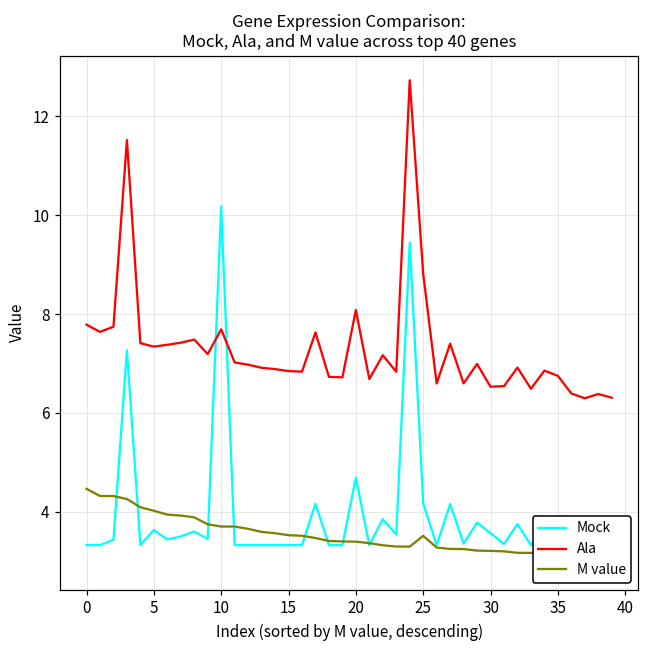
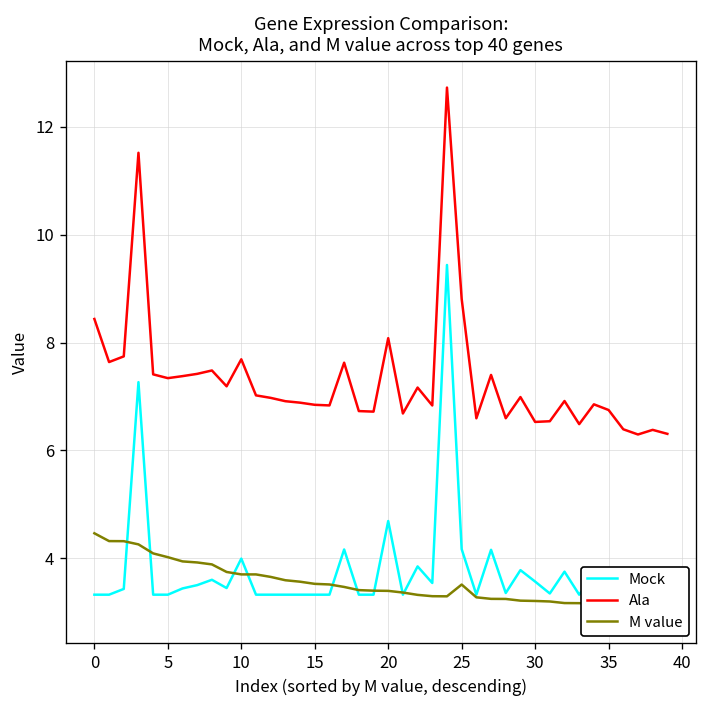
Ala, 0: 7.8 -> 8.4
Mock, 5: 3.6 -> 3.3
Mock, 10: 10.2 -> 4.0
